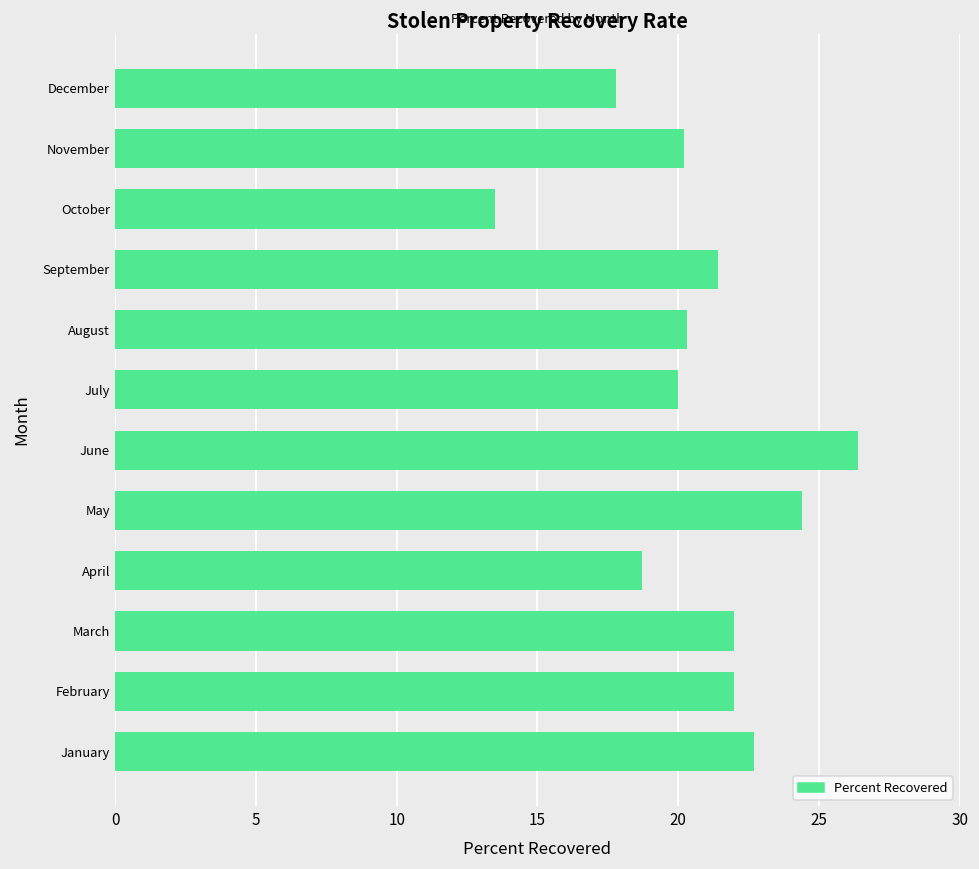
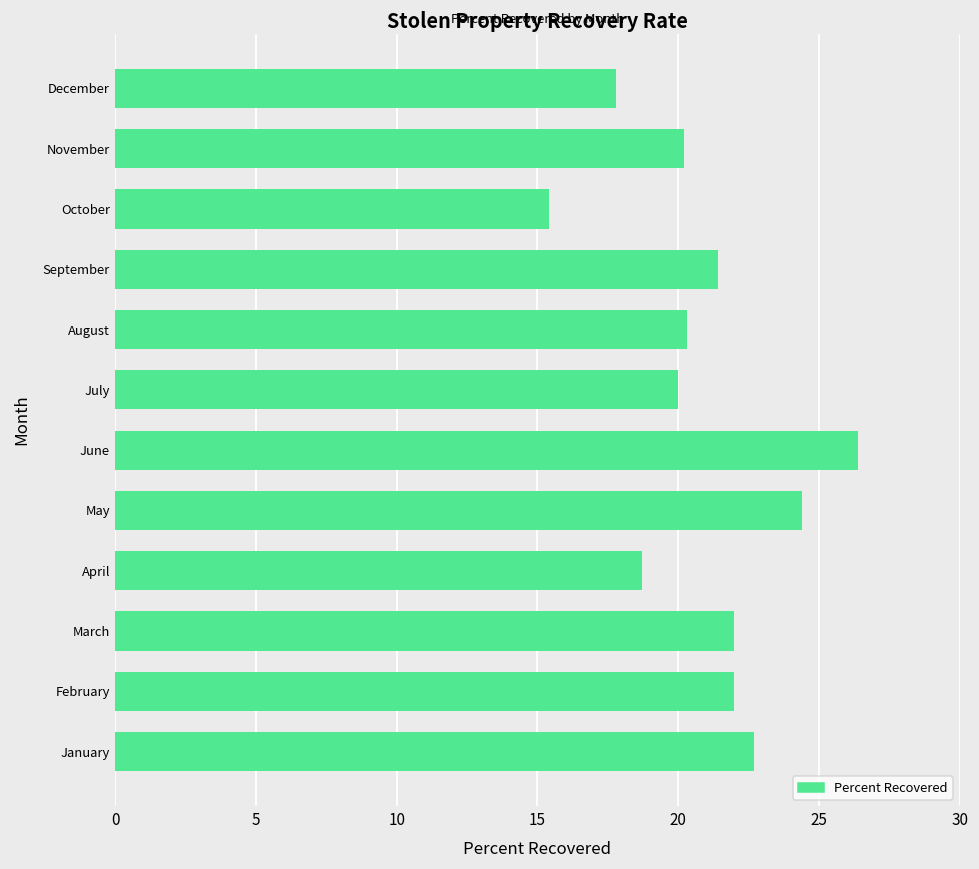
October: 13.5 -> 15.4
